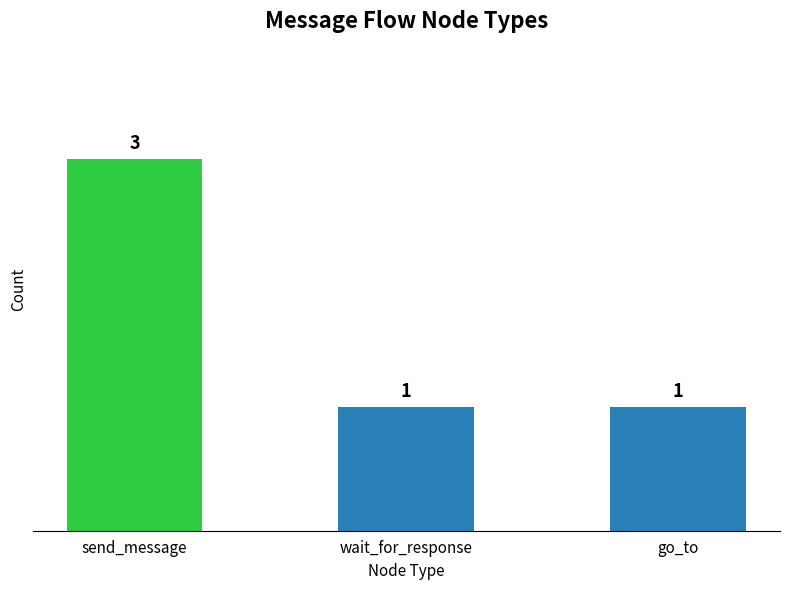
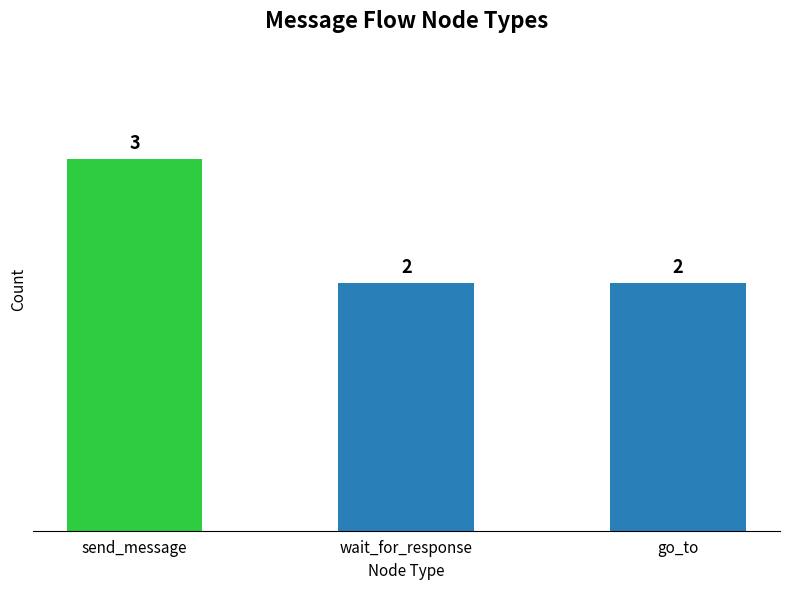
wait_for_response: 1 -> 2
go_to: 1 -> 2
